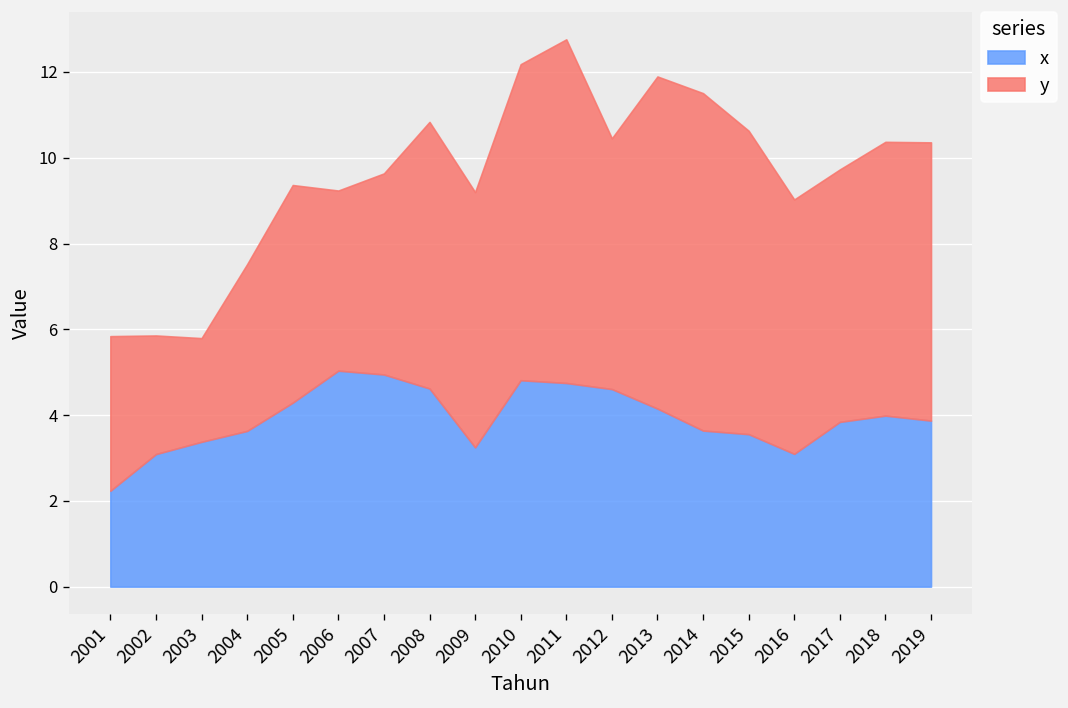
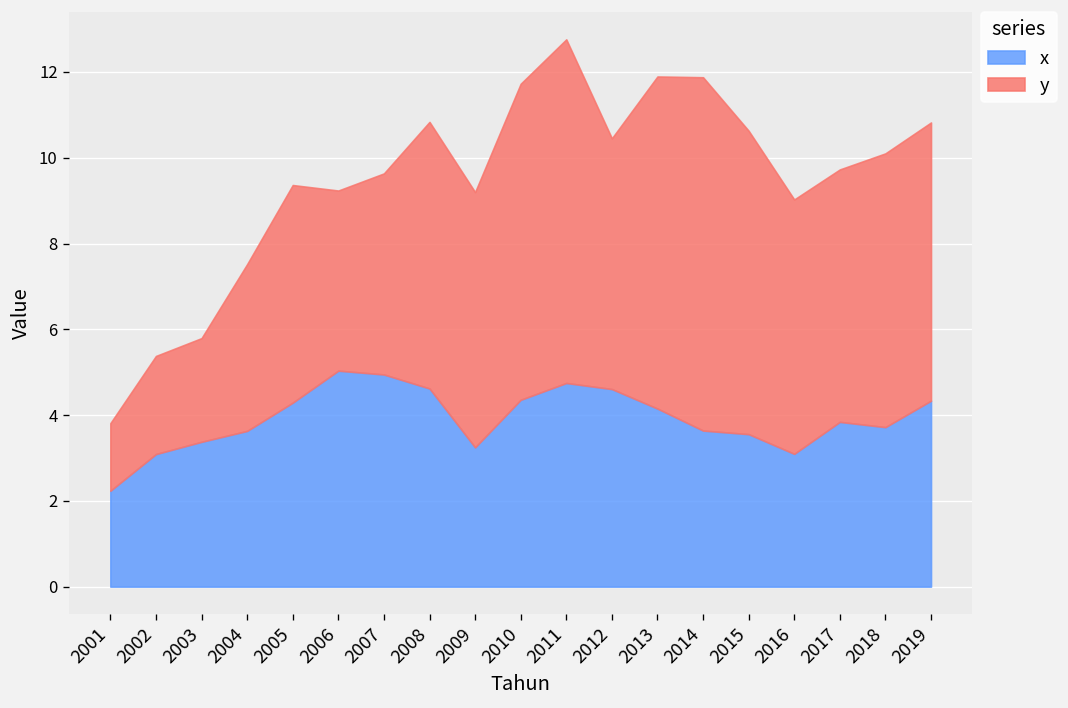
y, 2001: 3.6 -> 1.6
y, 2002: 2.8 -> 2.3
x, 2010: 4.8 -> 4.4
y, 2014: 7.9 -> 8.2
x, 2018: 4.0 -> 3.7
x, 2019: 3.9 -> 4.3
